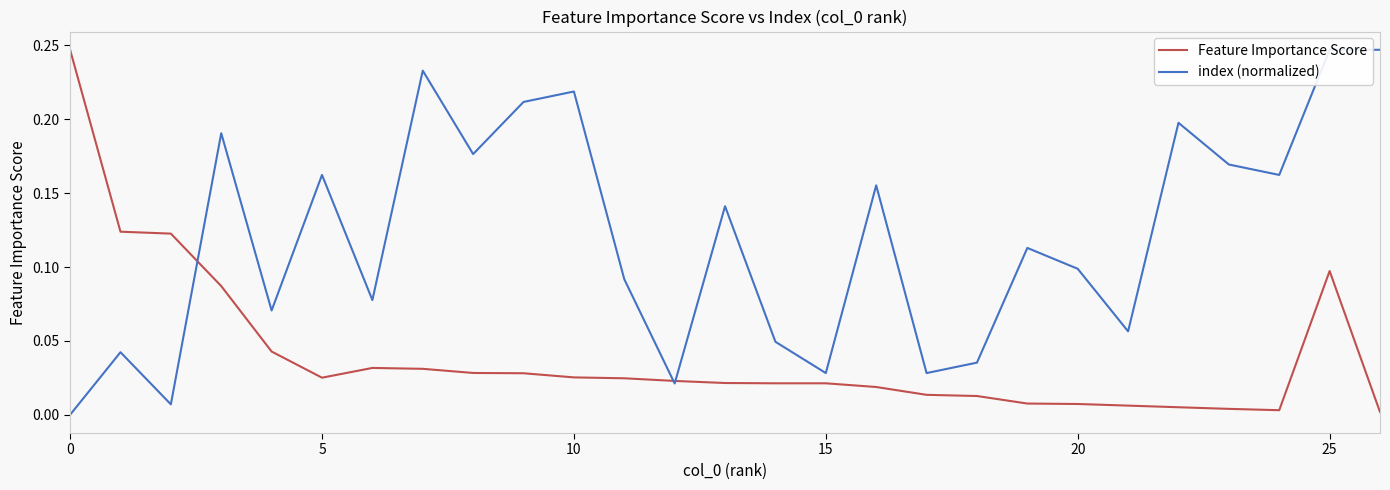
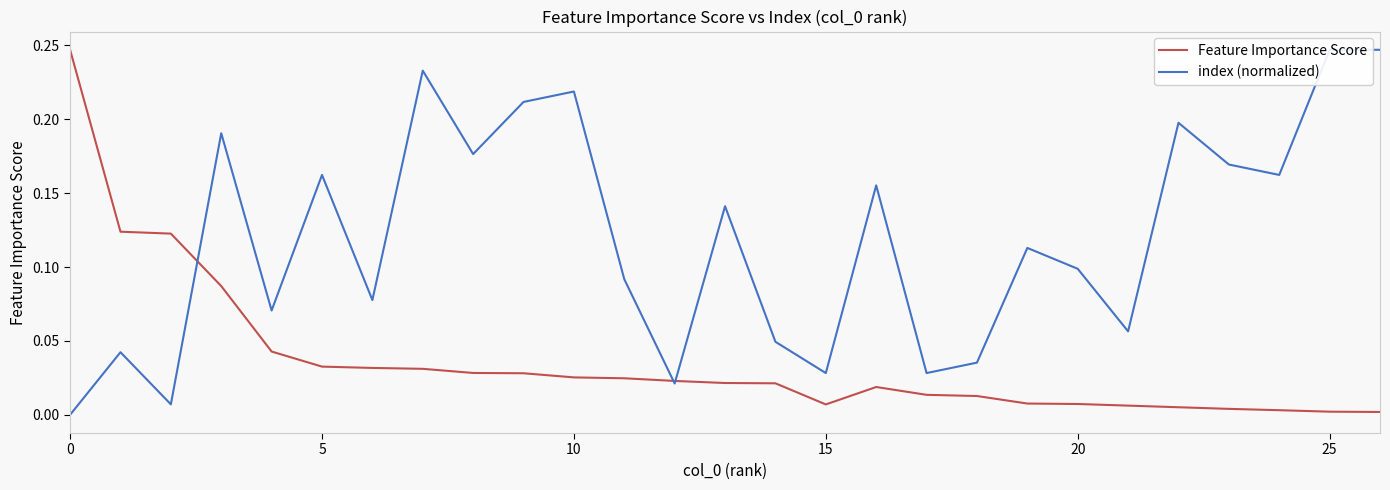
Feature Importance Score, 5: 0.025 -> 0.033
Feature Importance Score, 15: 0.021 -> 0.007
Feature Importance Score, 25: 0.097 -> 0.002
